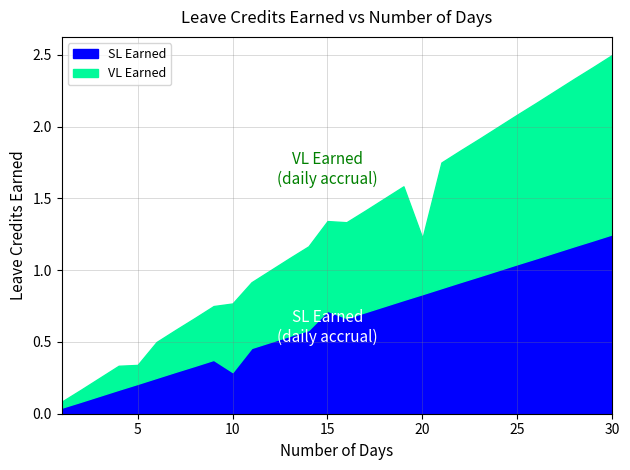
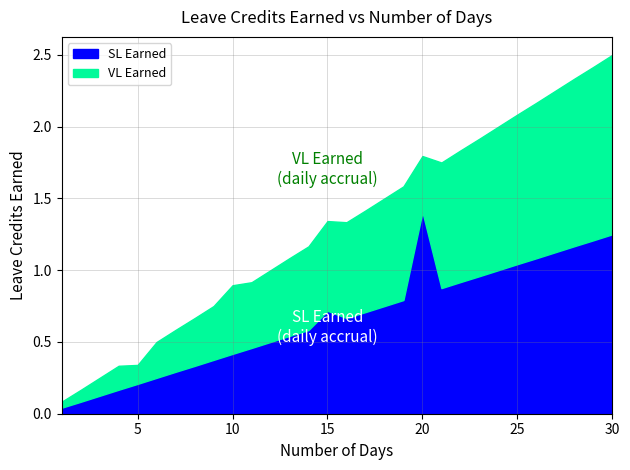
SL Earned, 10: 0.29 -> 0.42
SL Earned, 20: 0.83 -> 1.41
